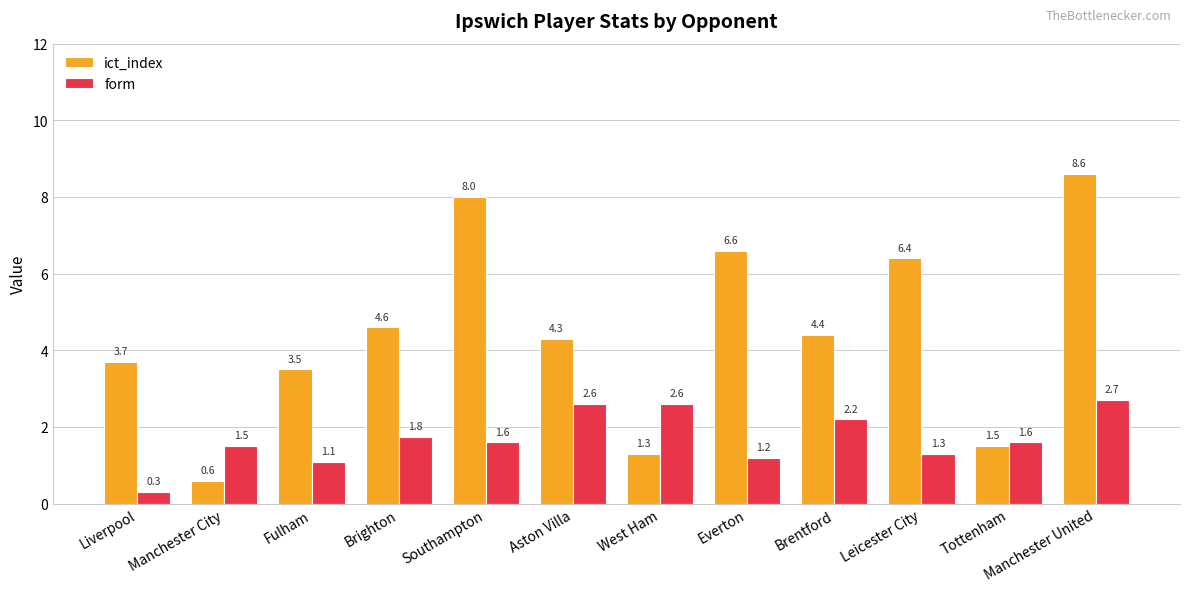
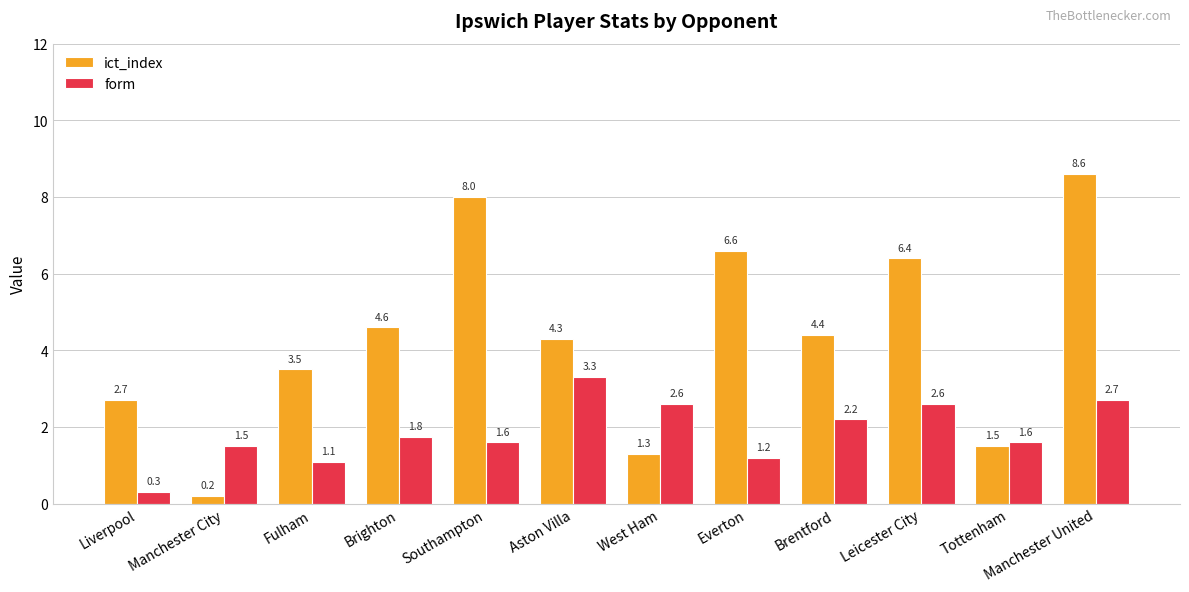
ict_index, Liverpool: 3.7 -> 2.7
ict_index, Manchester City: 0.6 -> 0.2
form, Aston Villa: 2.6 -> 3.3
form, Leicester City: 1.3 -> 2.6
